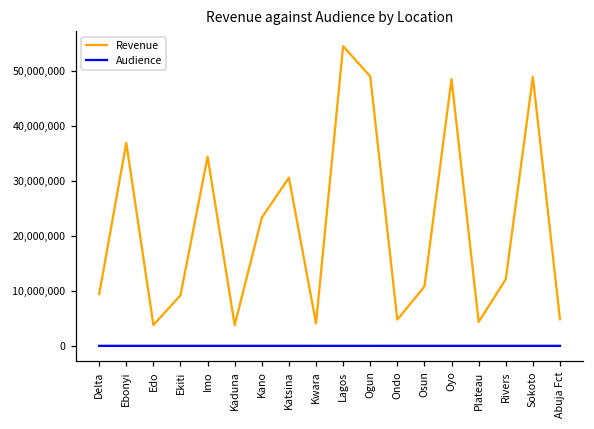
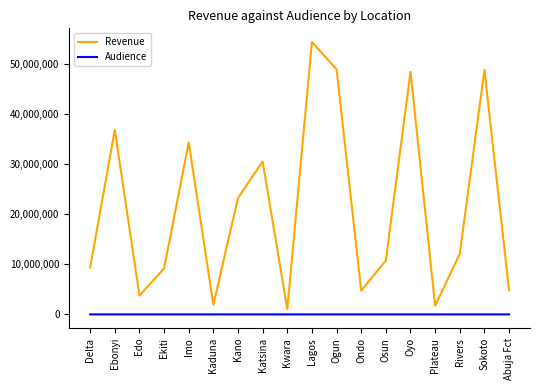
Revenue, Kaduna: 4,000,000 -> 2,000,000
Revenue, Kwara: 4,000,000 -> 1,000,000
Revenue, Plateau: 4,000,000 -> 2,000,000
